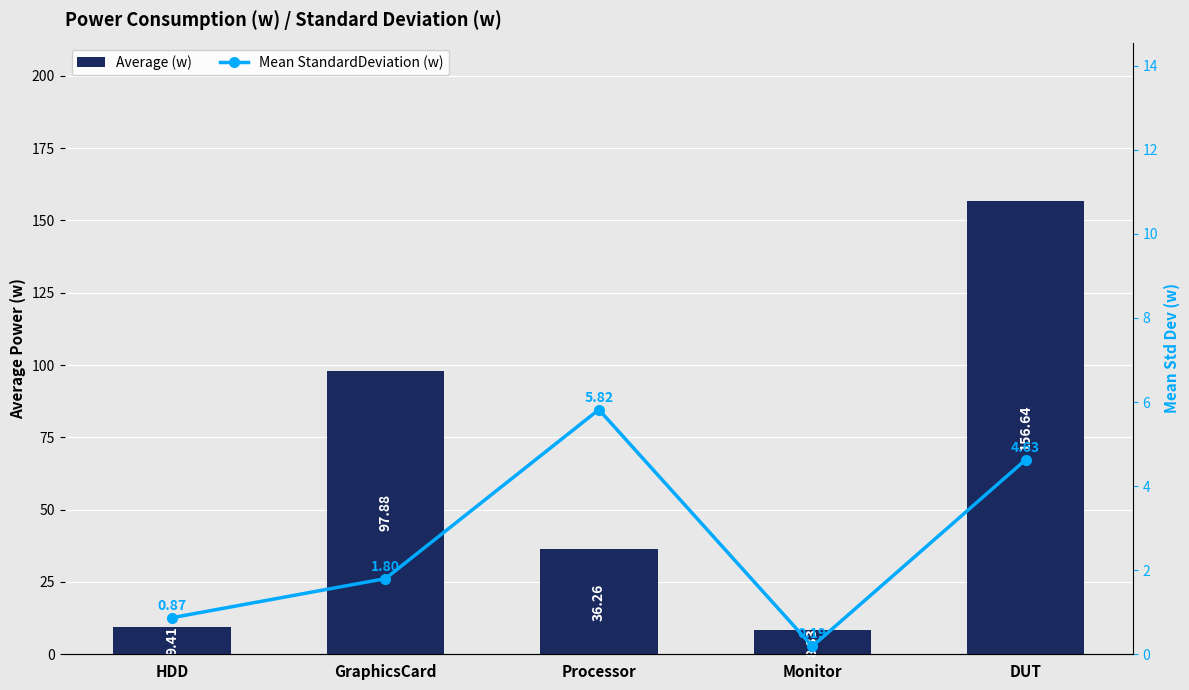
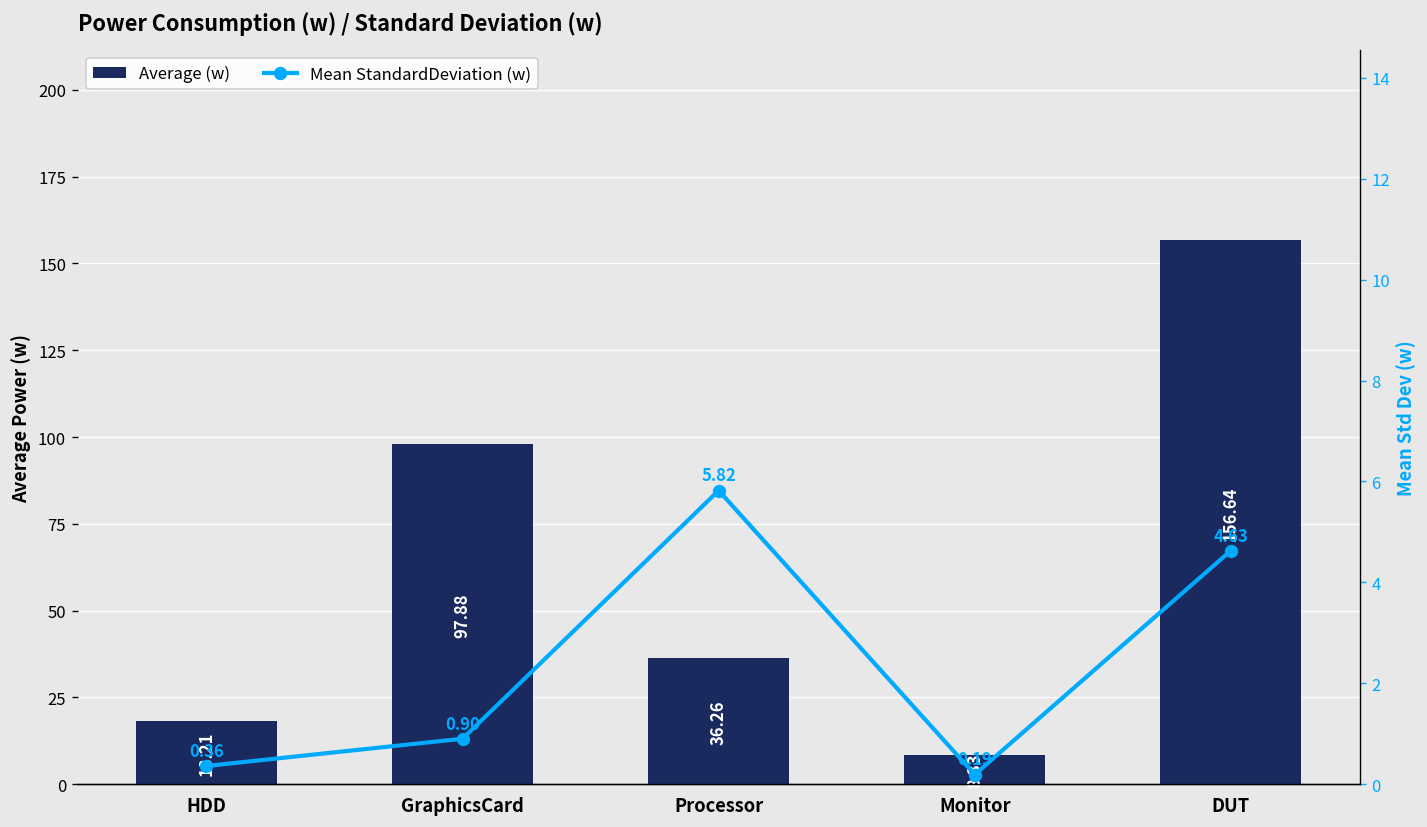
Average (w), HDD: 9.41 -> 18.21
Mean StandardDeviation (w), HDD: 0.87 -> 0.36
Mean StandardDeviation (w), GraphicsCard: 1.80 -> 0.90
